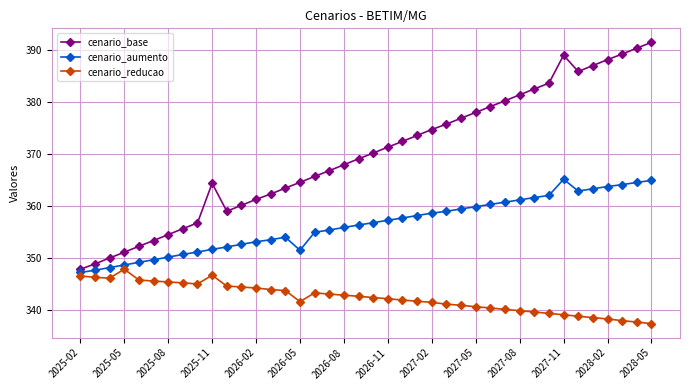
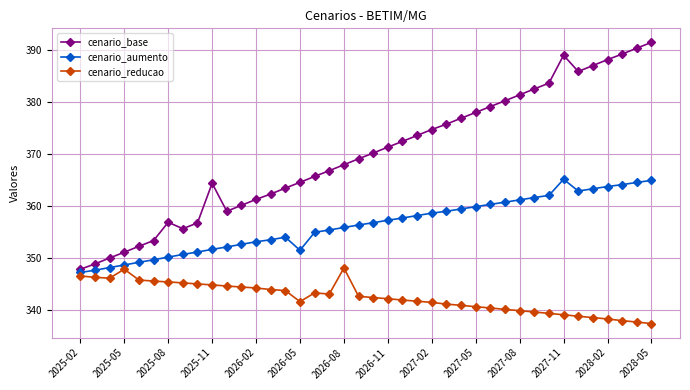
cenario_base, 2025-08: 354 -> 357
cenario_reducao, 2025-11: 347 -> 345
cenario_reducao, 2026-08: 343 -> 348
